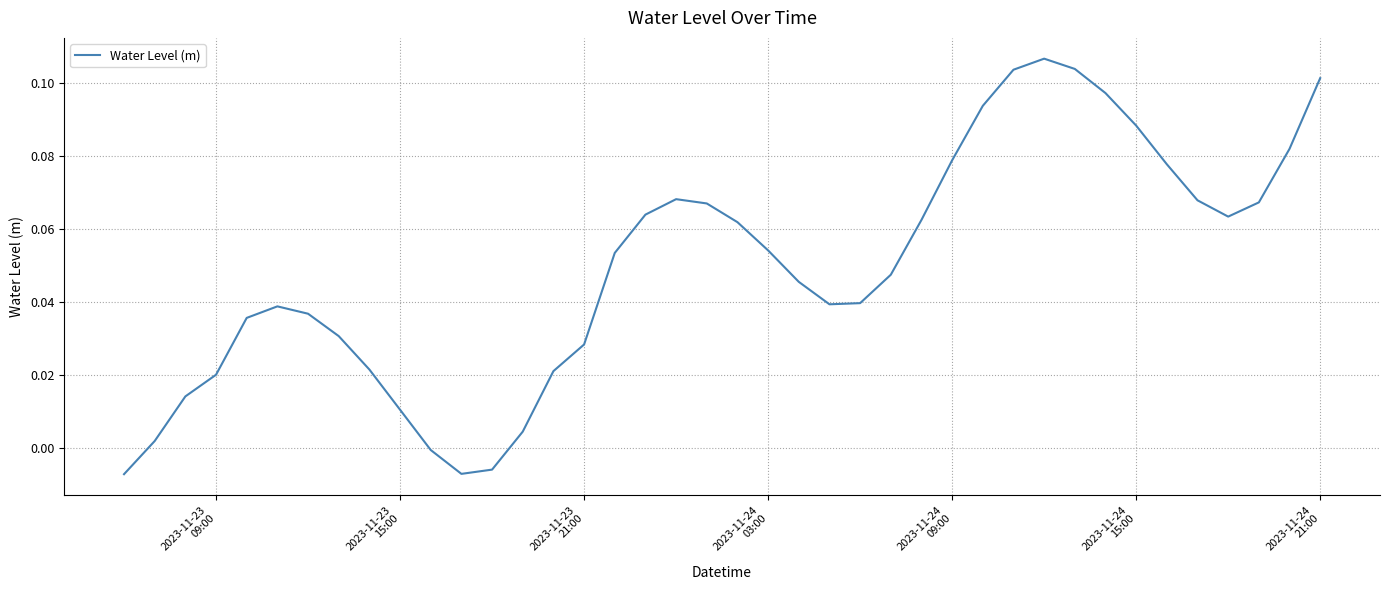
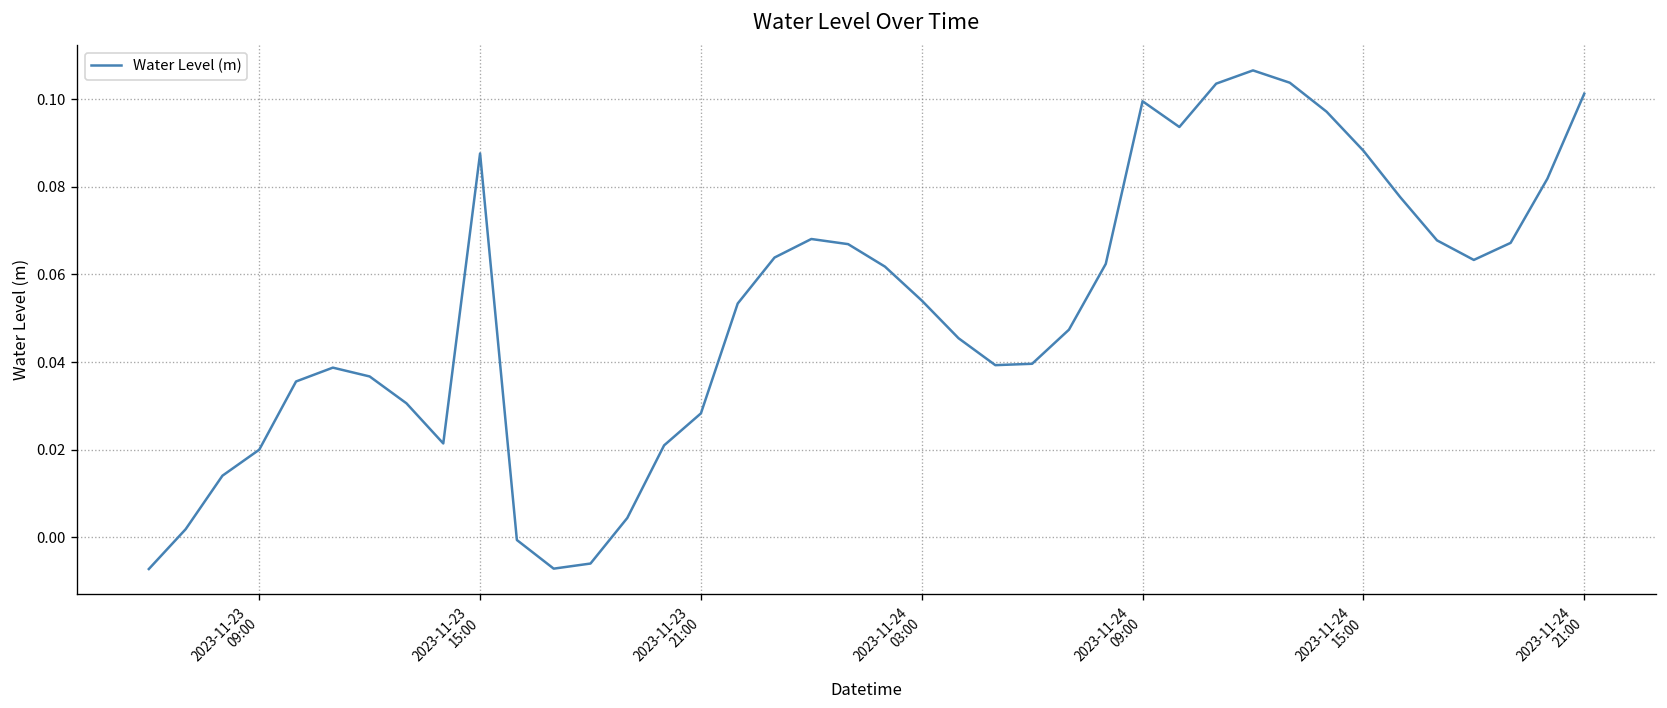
2023-11-23 15:00: 0.010 -> 0.088
2023-11-24 09:00: 0.079 -> 0.100
